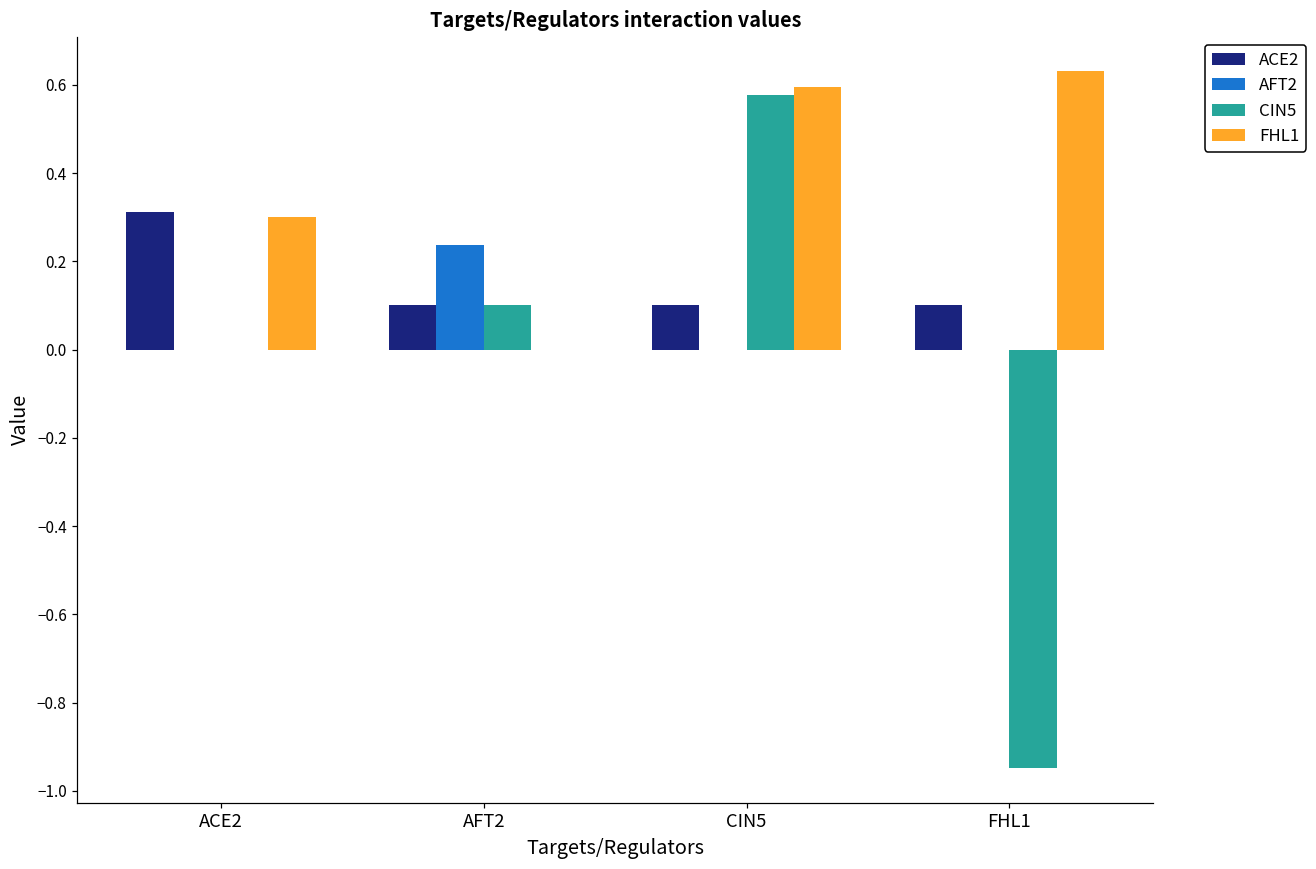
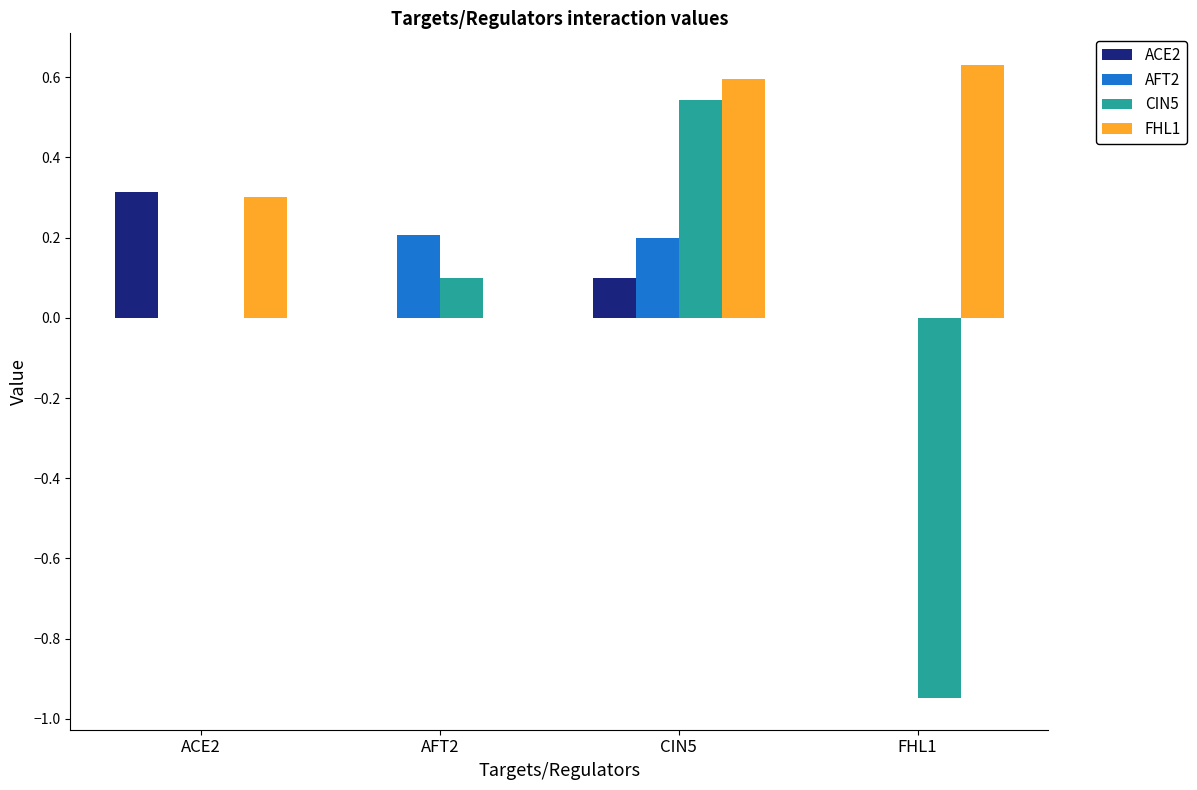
ACE2, AFT2: 0.1 -> 0.0
AFT2, AFT2: 0.24 -> 0.21
AFT2, CIN5: 0.0 -> 0.2
CIN5, CIN5: 0.58 -> 0.54
ACE2, FHL1: 0.1 -> 0.0
